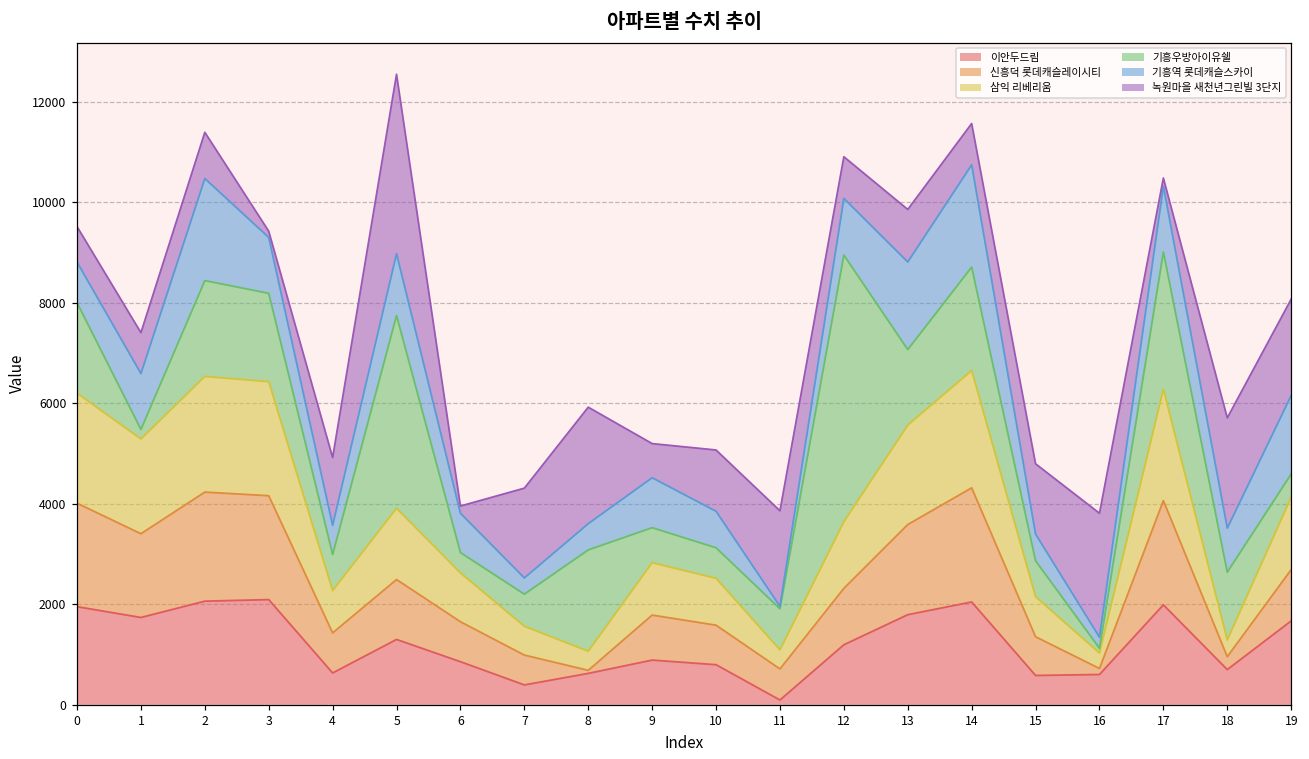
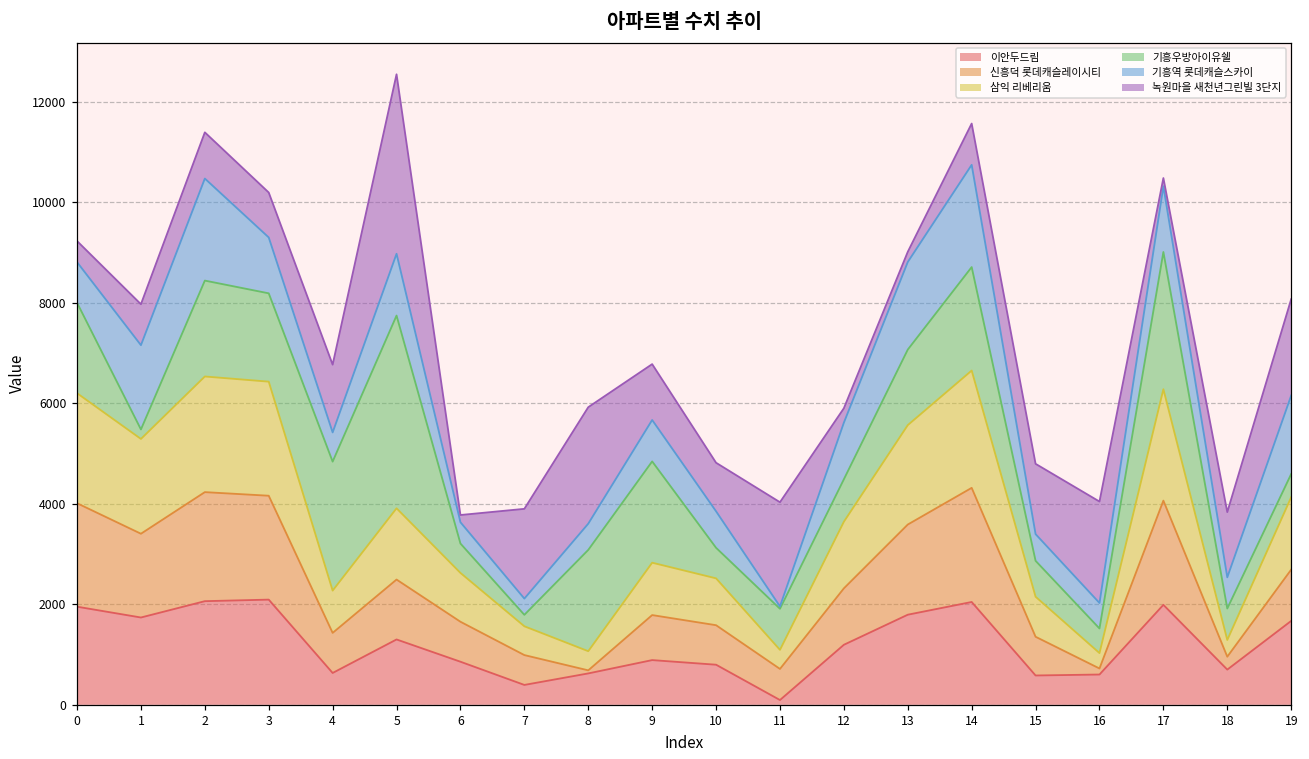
녹원마을 새천년그린빌 3단지, 0: 700 -> 400
기흥역 롯데캐슬스카이, 1: 1100 -> 1700
녹원마을 새천년그린빌 3단지, 3: 100 -> 900
기흥우방아이유쉘, 4: 700 -> 2600
기흥우방아이유쉘, 6: 400 -> 600
기흥역 롯데캐슬스카이, 6: 800 -> 400
기흥우방아이유쉘, 7: 600 -> 200
기흥우방아이유쉘, 9: 700 -> 2000
기흥역 롯데캐슬스카이, 9: 1000 -> 800
녹원마을 새천년그린빌 3단지, 9: 700 -> 1100
녹원마을 새천년그린빌 3단지, 10: 1200 -> 1000
녹원마을 새천년그린빌 3단지, 11: 1900 -> 2100
기흥우방아이유쉘, 12: 5300 -> 800
녹원마을 새천년그린빌 3단지, 12: 800 -> 300
녹원마을 새천년그린빌 3단지, 13: 1000 -> 200
기흥우방아이유쉘, 16: 100 -> 500
기흥역 롯데캐슬스카이, 16: 200 -> 500
녹원마을 새천년그린빌 3단지, 16: 2500 -> 2000
기흥우방아이유쉘, 18: 1300 -> 600
기흥역 롯데캐슬스카이, 18: 900 -> 600
녹원마을 새천년그린빌 3단지, 18: 2200 -> 1300
